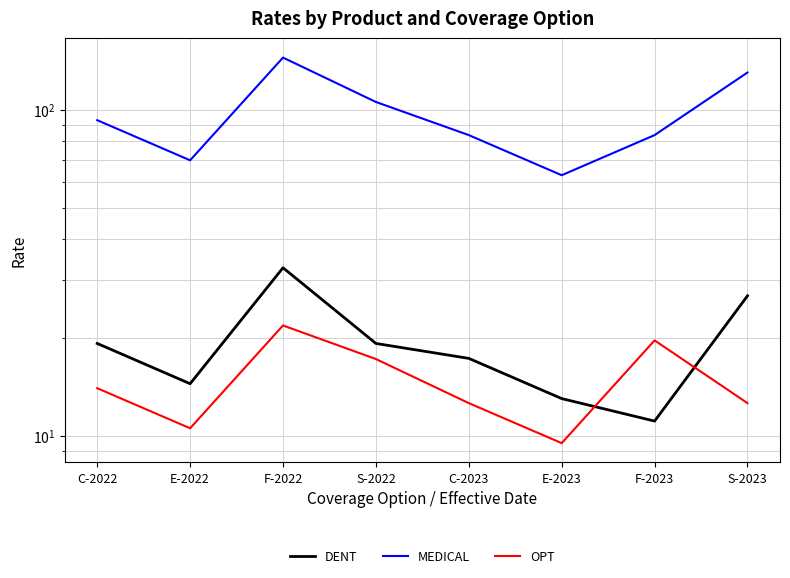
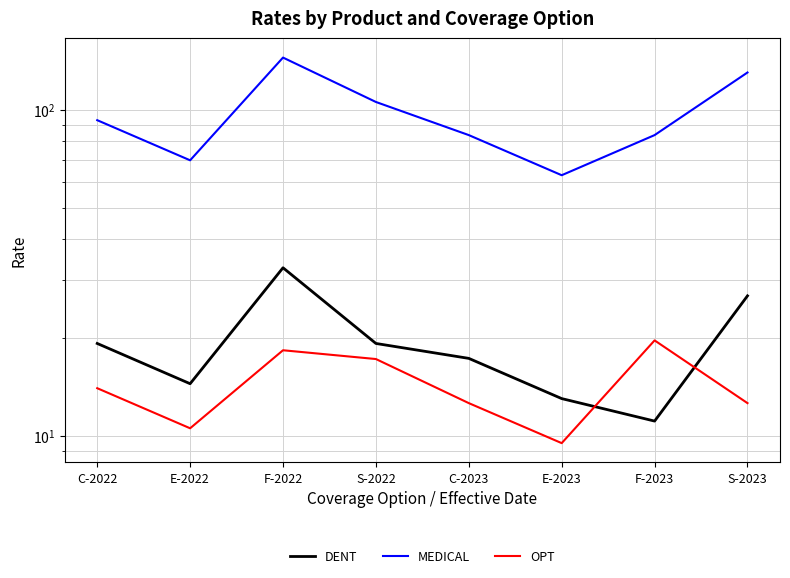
OPT, F-2022: 22 -> 18
